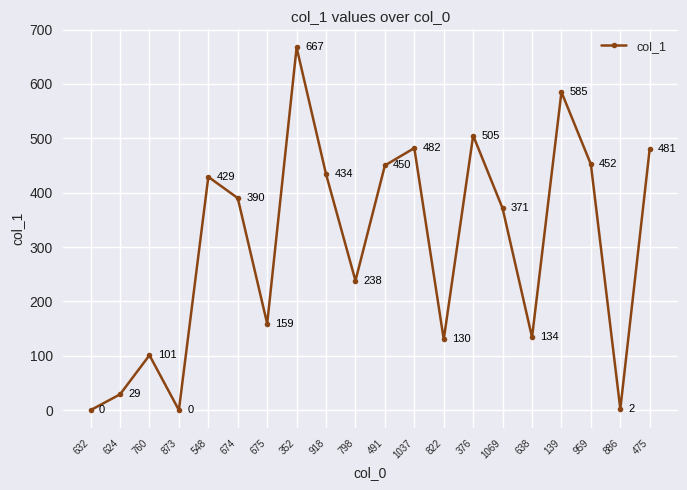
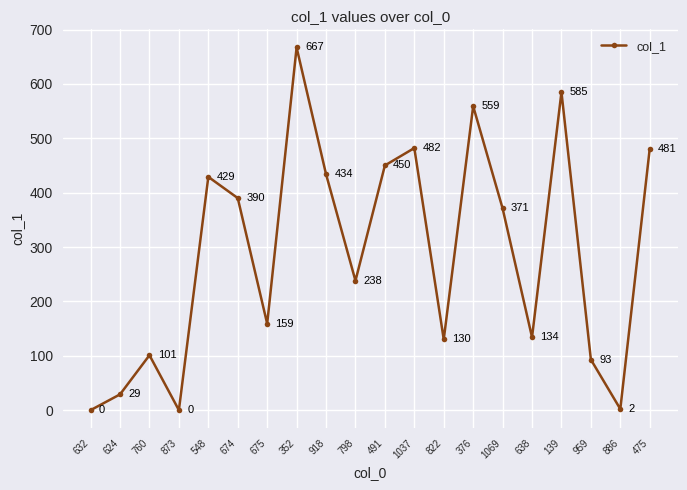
376: 505 -> 559
959: 452 -> 93
